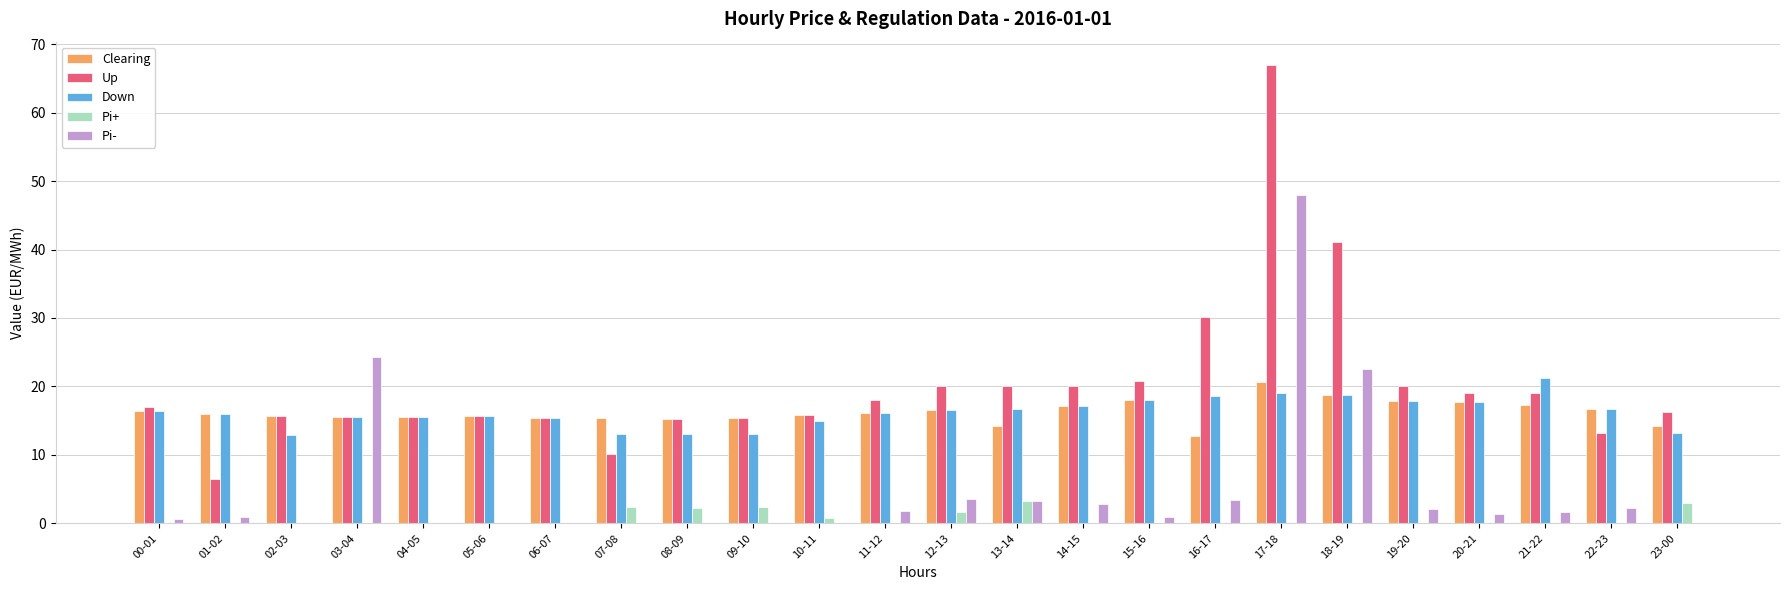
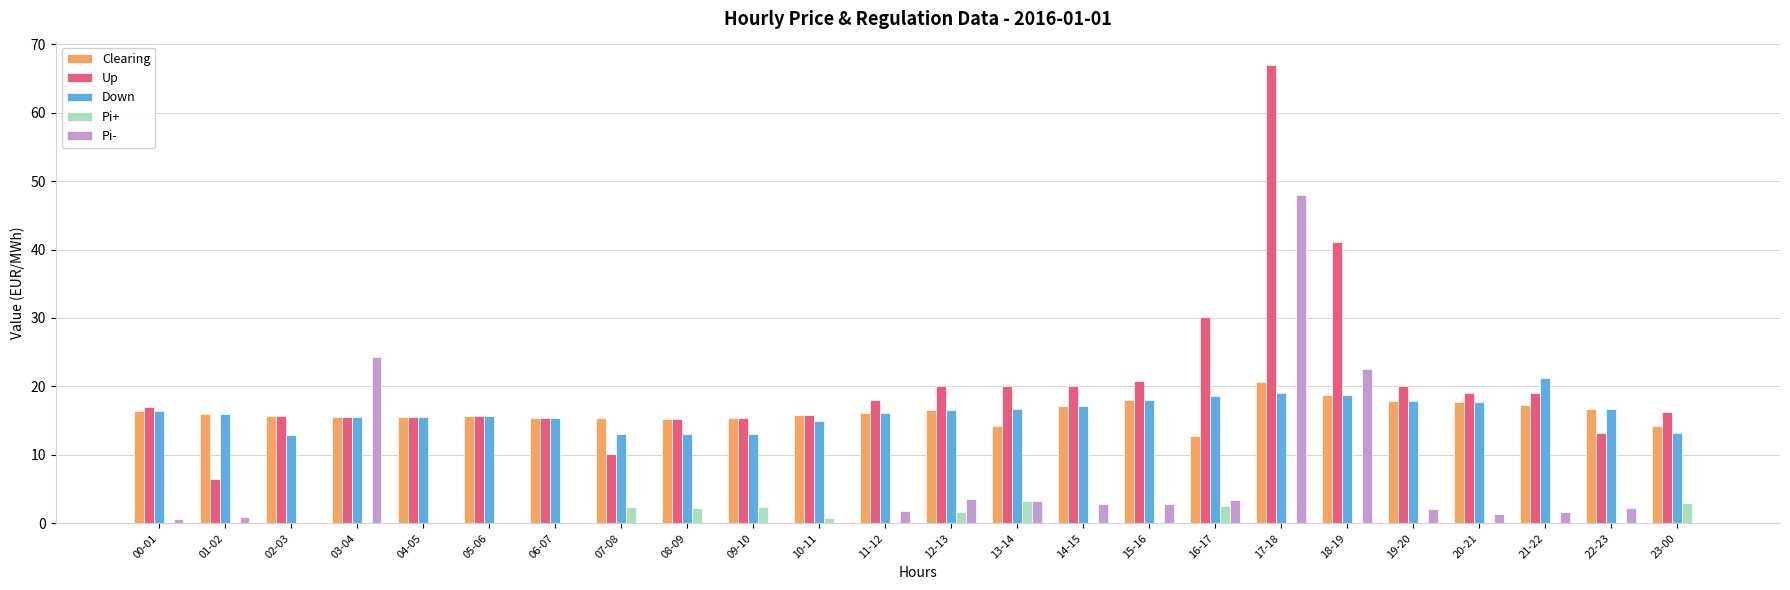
Pi-, 15-16: 1 -> 3
Pi+, 16-17: 0 -> 3
